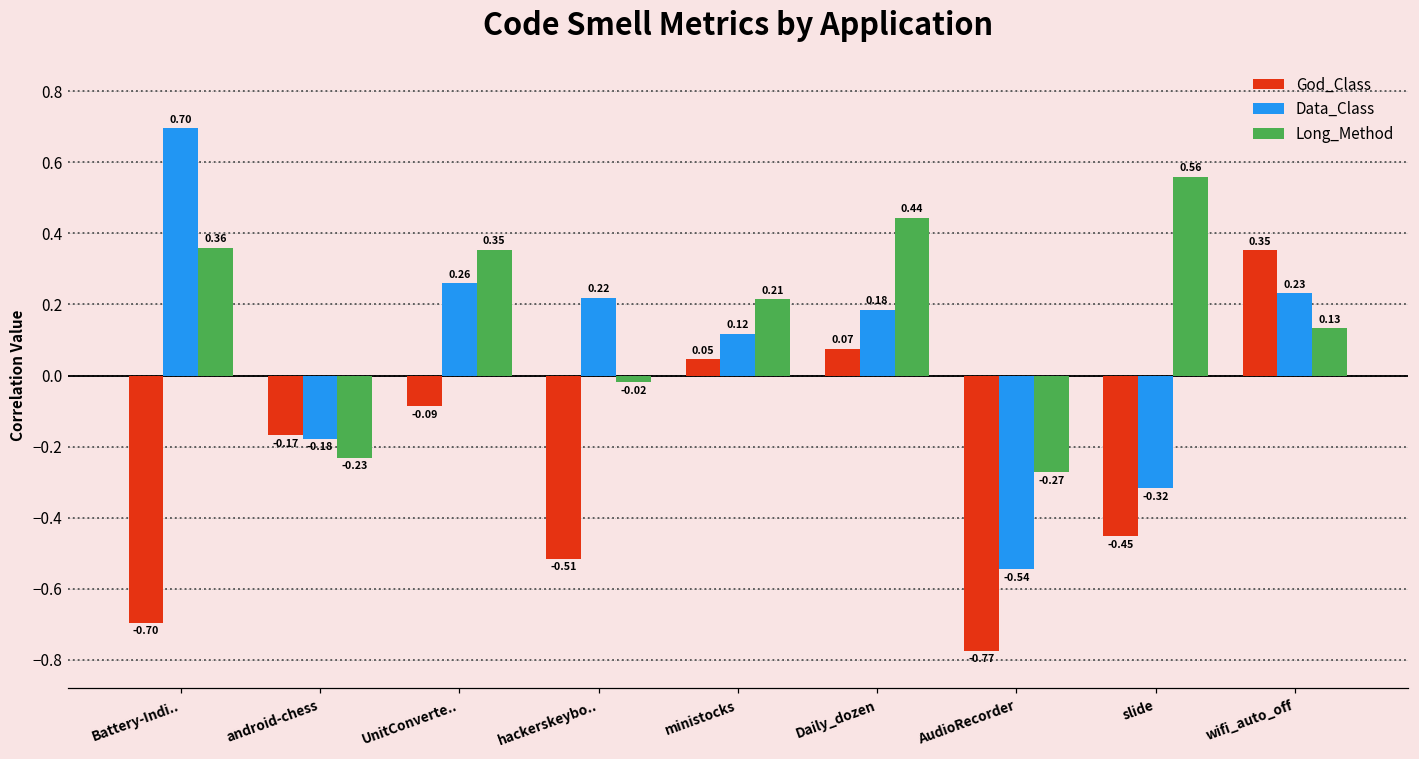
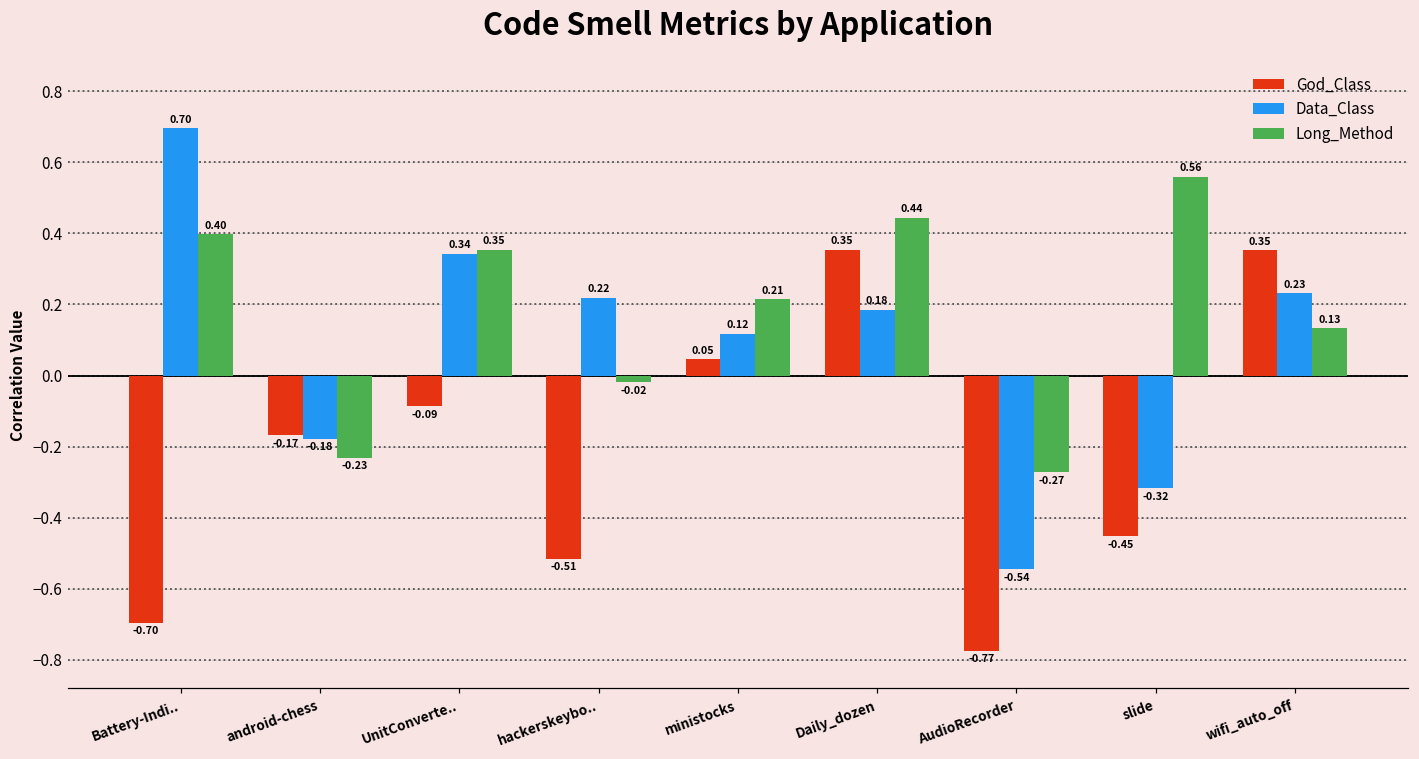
Long_Method, Battery-Indi..: 0.36 -> 0.40
Data_Class, UnitConverte..: 0.26 -> 0.34
God_Class, Daily_dozen: 0.07 -> 0.35
